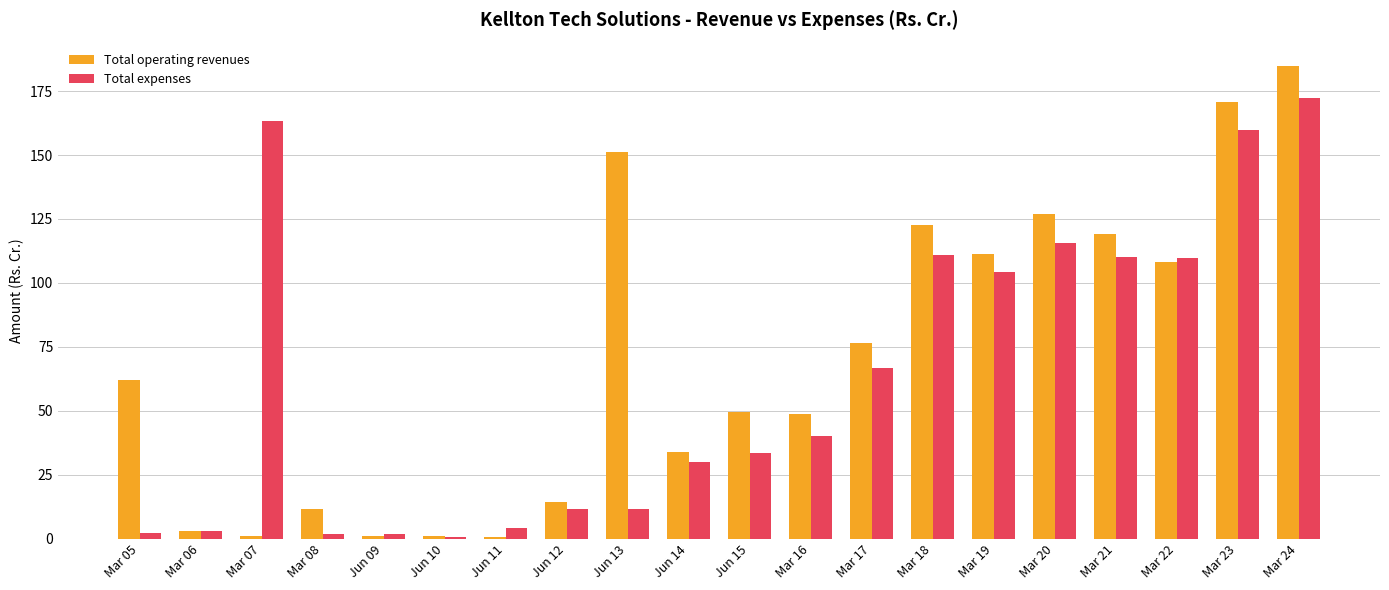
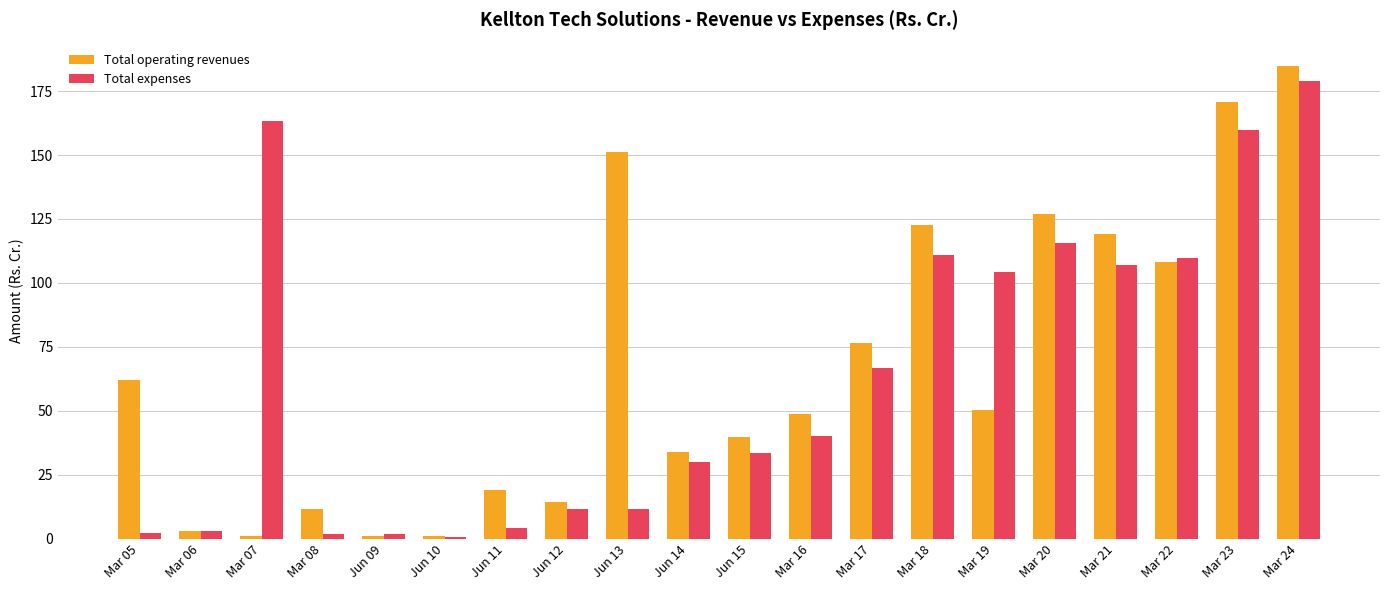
Total operating revenues, Jun 11: 1 -> 19
Total operating revenues, Jun 15: 50 -> 40
Total operating revenues, Mar 19: 111 -> 50
Total expenses, Mar 21: 110 -> 107
Total expenses, Mar 24: 172 -> 179
